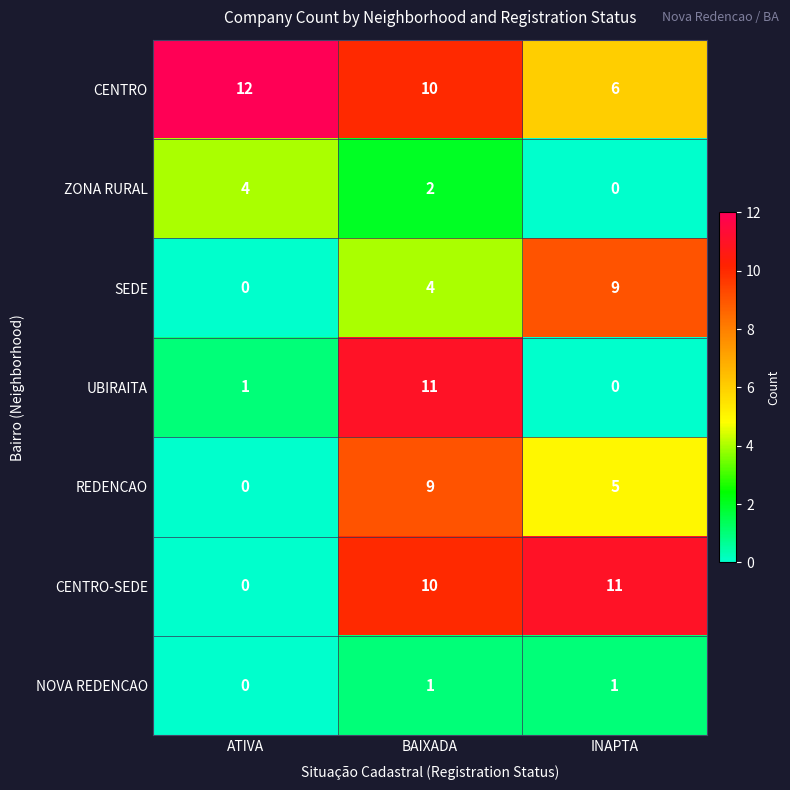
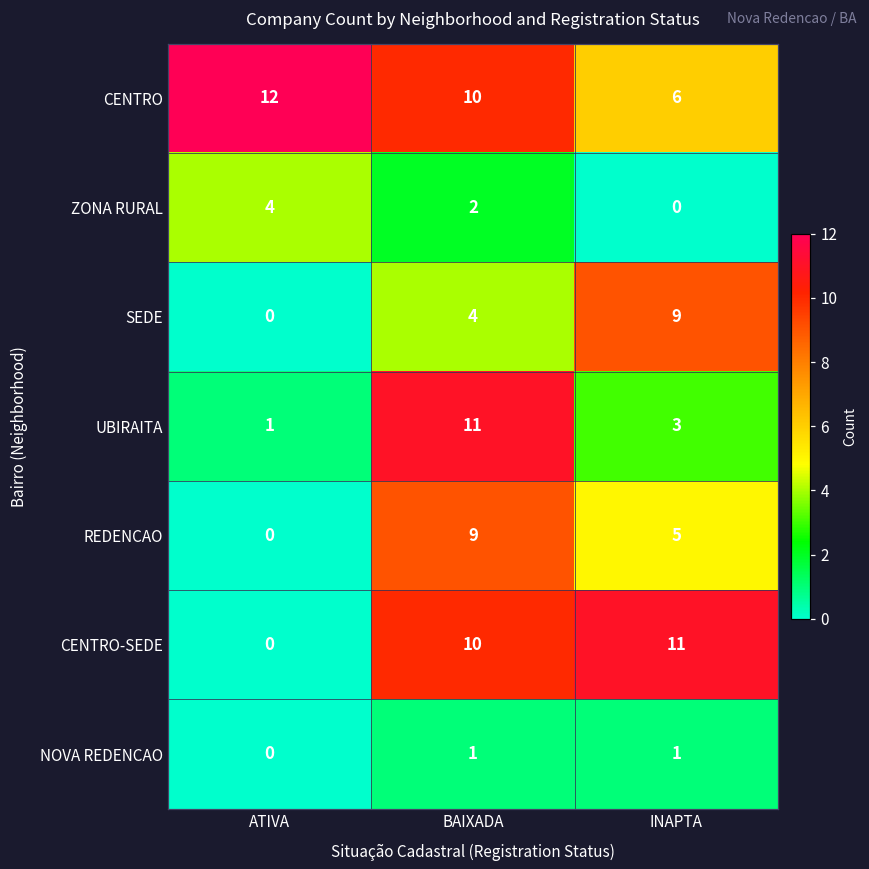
UBIRAITA, INAPTA: 0 -> 3
